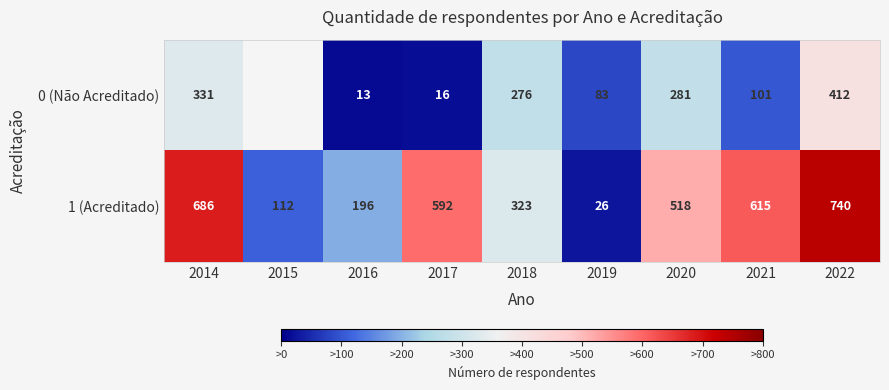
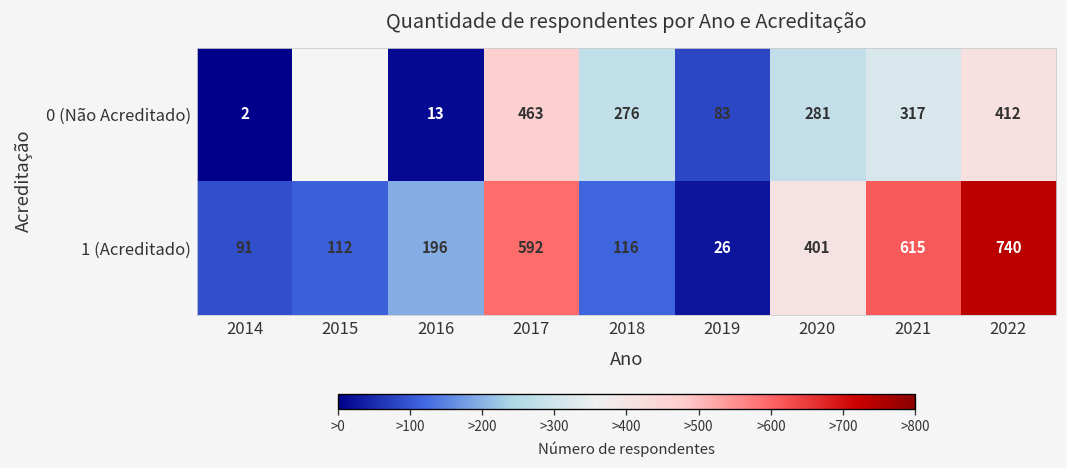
0 (Não Acreditado), 2014: 331 -> 2
0 (Não Acreditado), 2017: 16 -> 463
0 (Não Acreditado), 2021: 101 -> 317
1 (Acreditado), 2014: 686 -> 91
1 (Acreditado), 2018: 323 -> 116
1 (Acreditado), 2020: 518 -> 401
